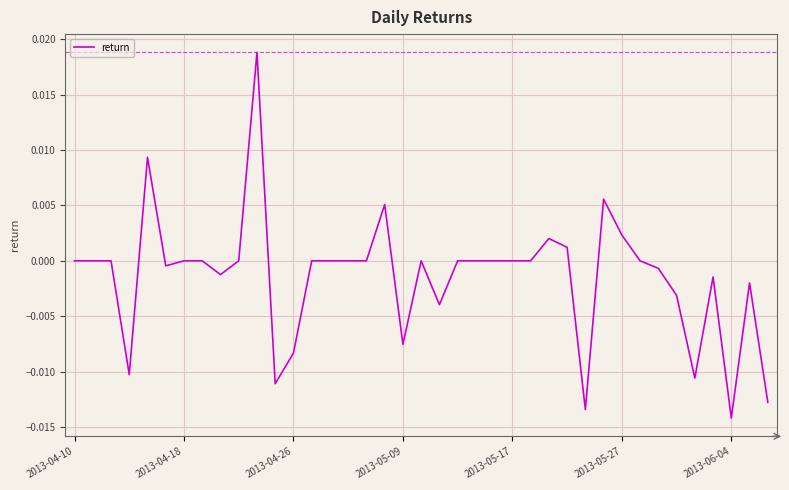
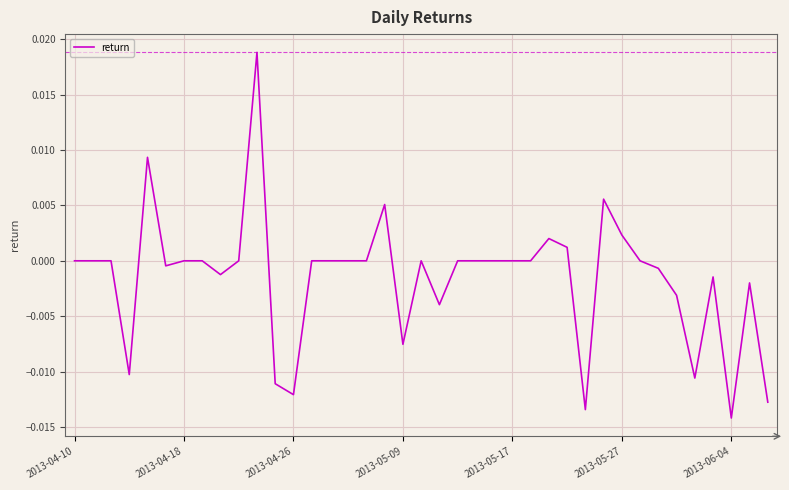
2013-04-26: -0.0083 -> -0.0121
